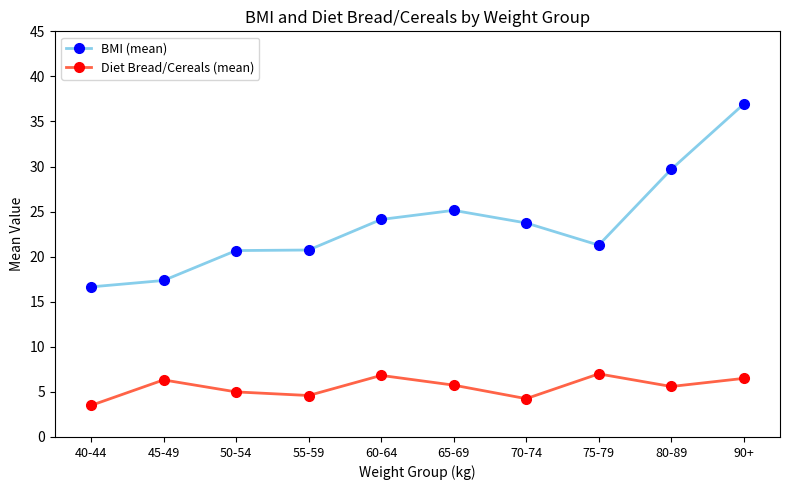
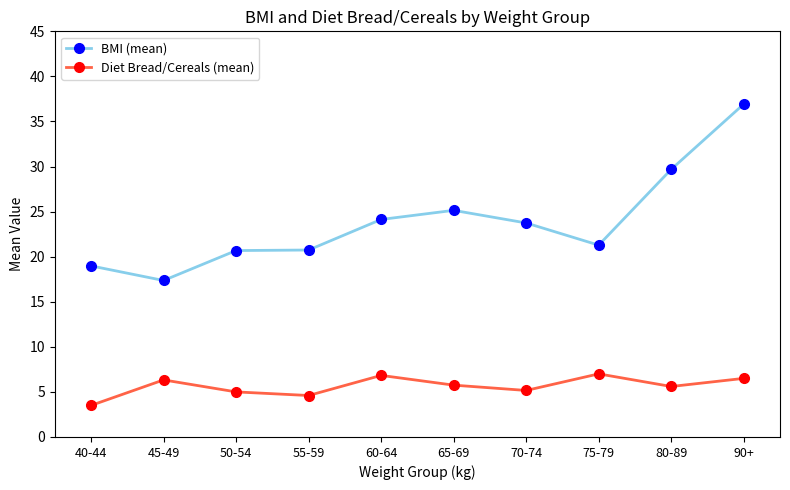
BMI (mean), 40-44: 17 -> 19
Diet Bread/Cereals (mean), 70-74: 4 -> 5
